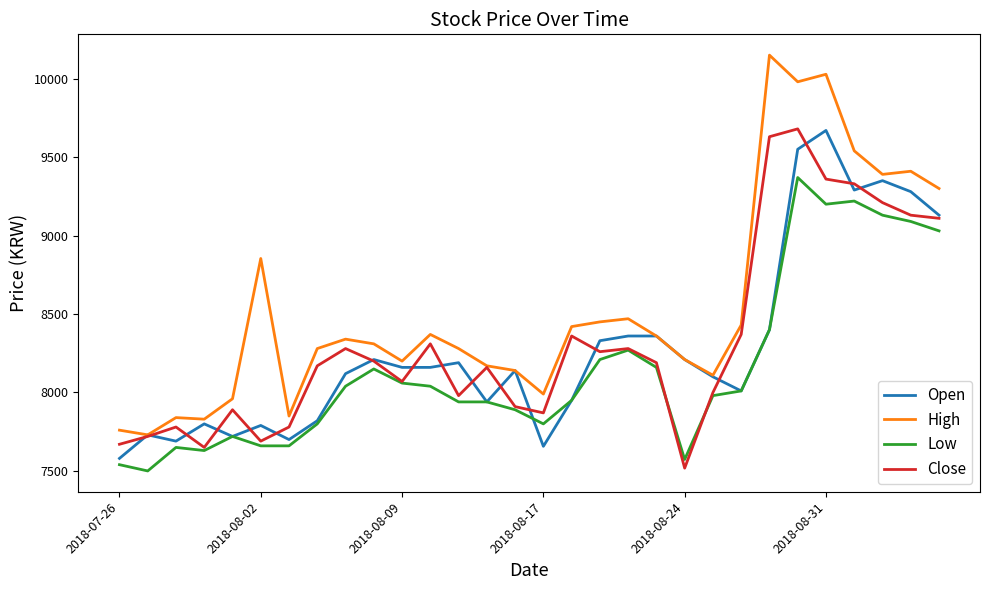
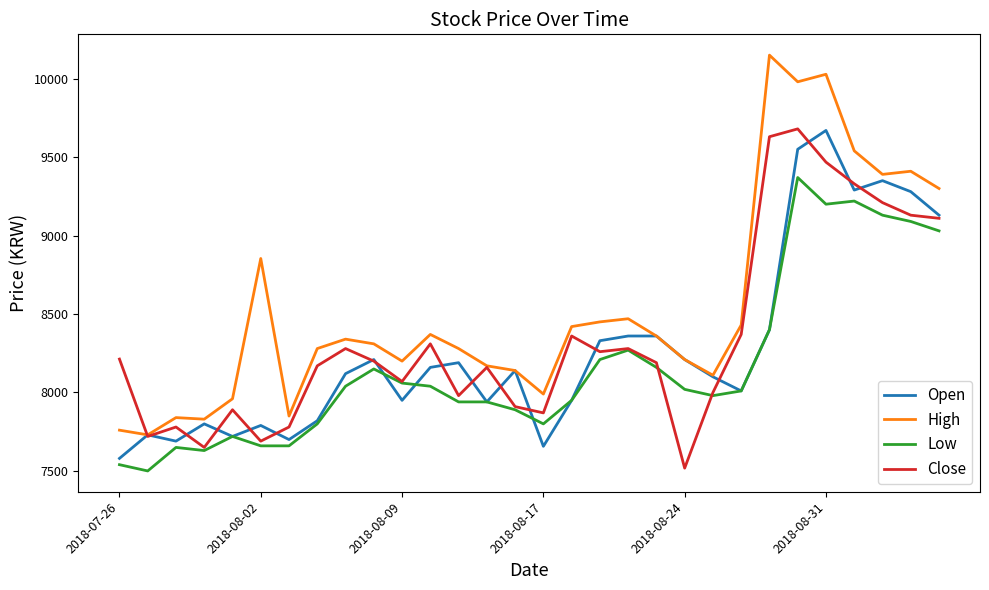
Close, 2018-07-26: 7670 -> 8210
Open, 2018-08-09: 8160 -> 7950
Low, 2018-08-24: 7570 -> 8020
Close, 2018-08-31: 9360 -> 9470
